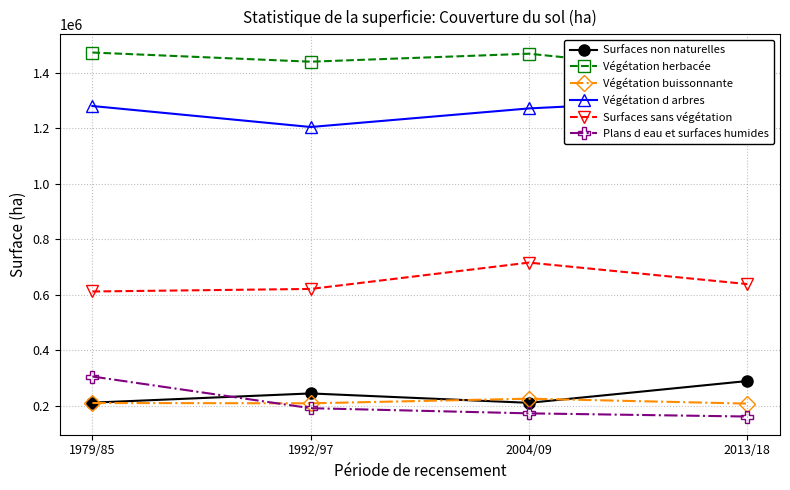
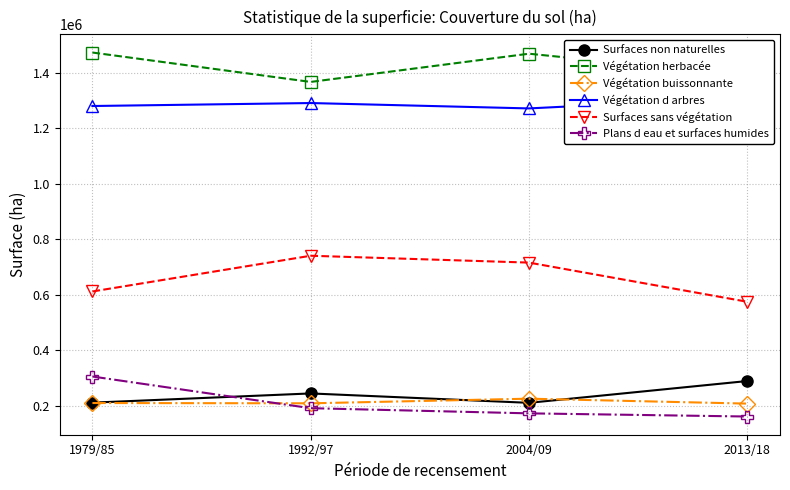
Végétation herbacée, 1992/97: 1440000 -> 1370000
Végétation d arbres, 1992/97: 1210000 -> 1290000
Surfaces sans végétation, 1992/97: 620000 -> 740000
Surfaces sans végétation, 2013/18: 640000 -> 580000
